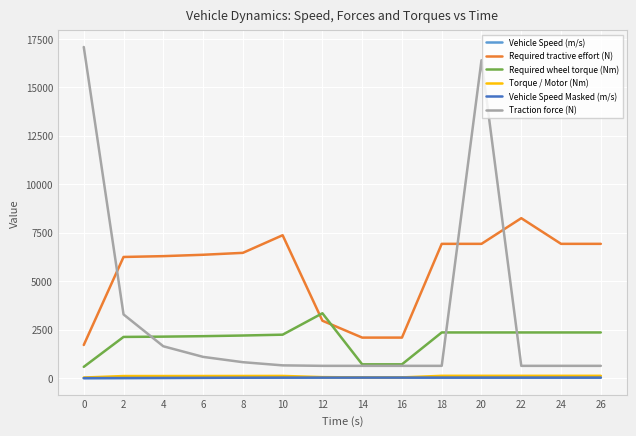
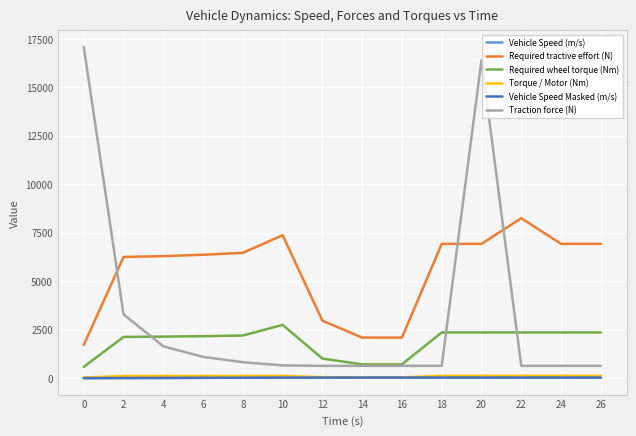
Required wheel torque (Nm), 10: 2200 -> 2700
Required wheel torque (Nm), 12: 3300 -> 1000
